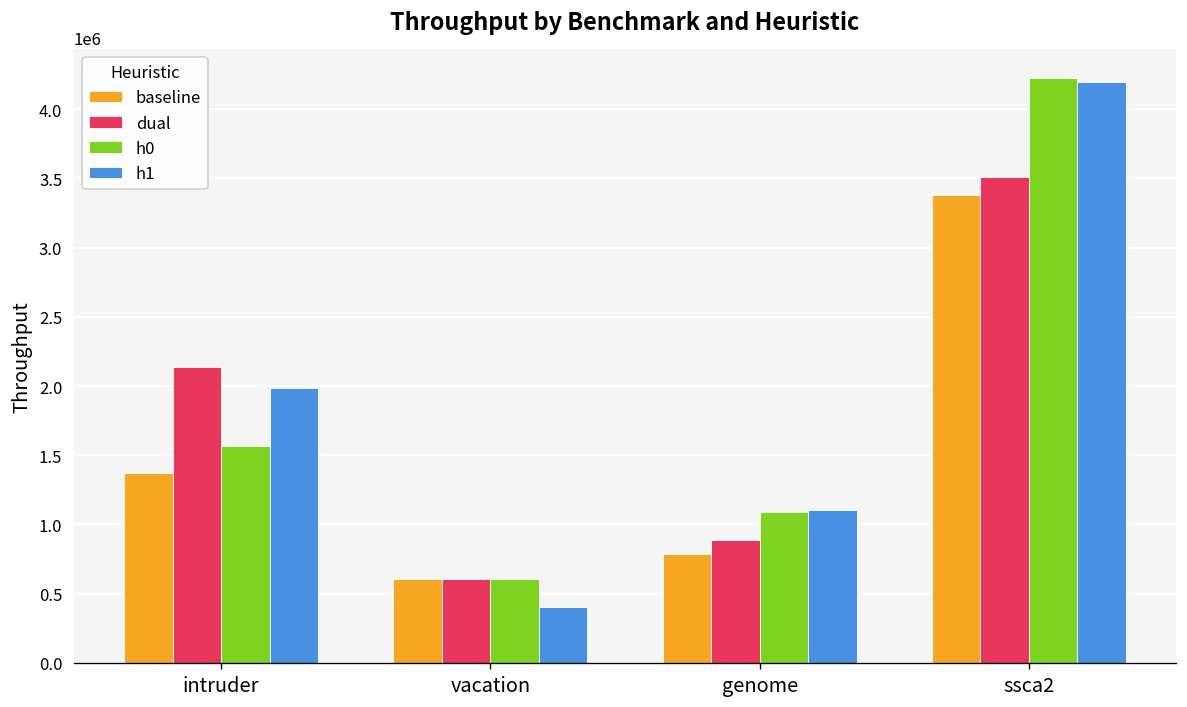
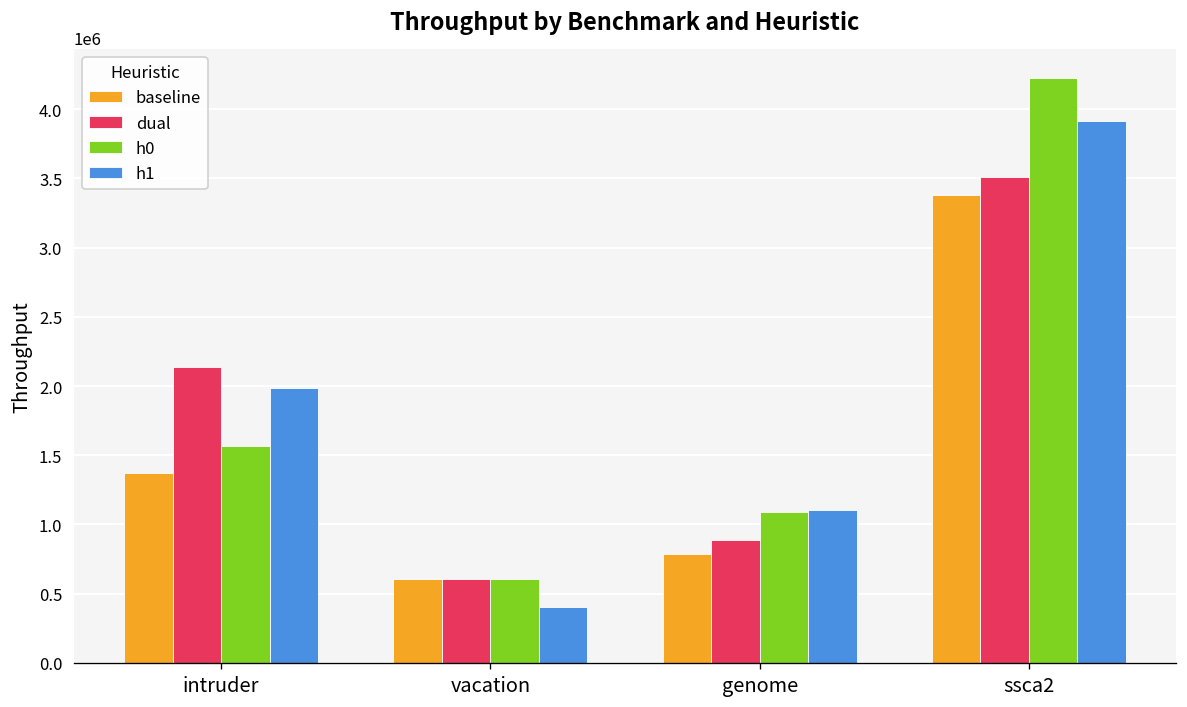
h1, ssca2: 4190000 -> 3910000
